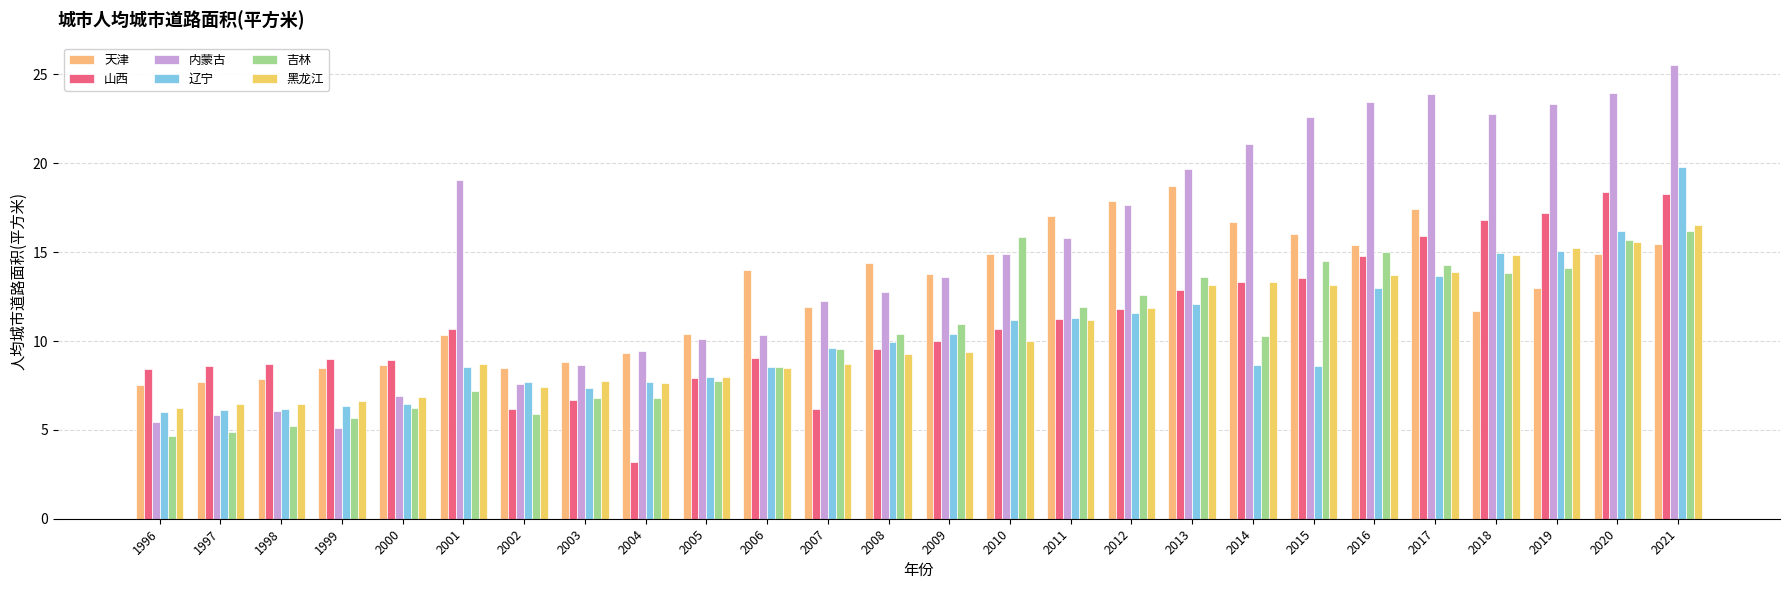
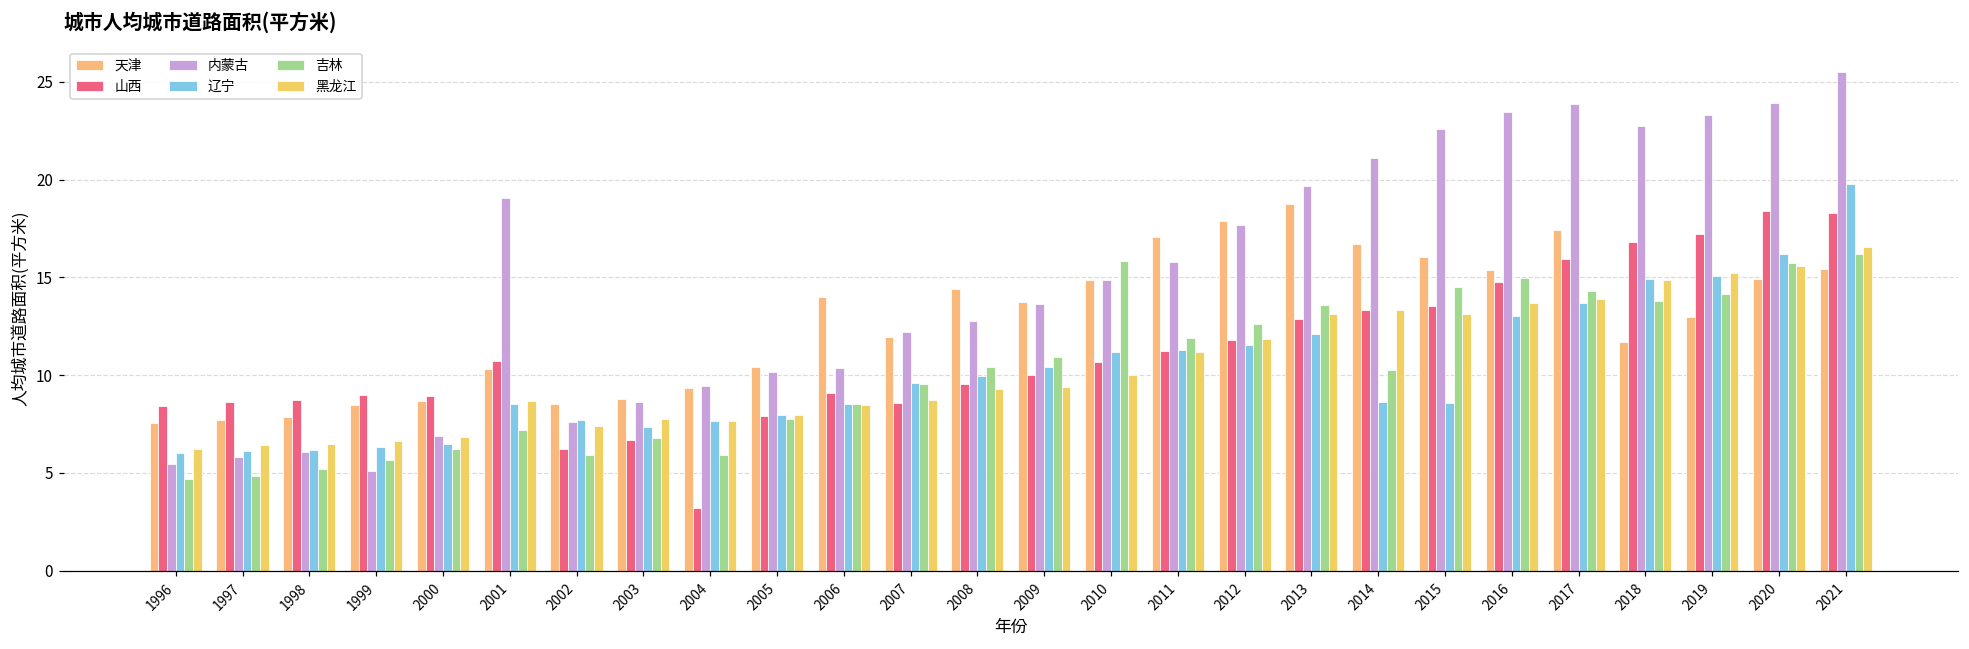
吉林, 2004: 6.8 -> 5.9
山西, 2007: 6.2 -> 8.6
